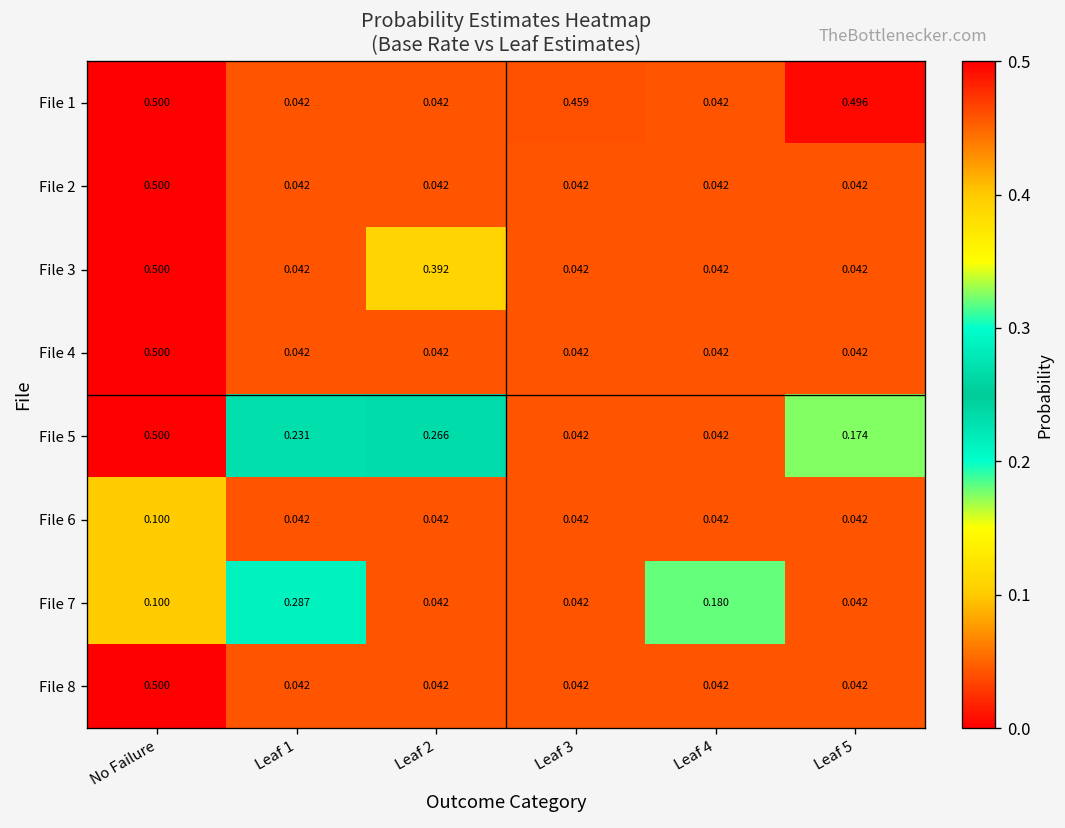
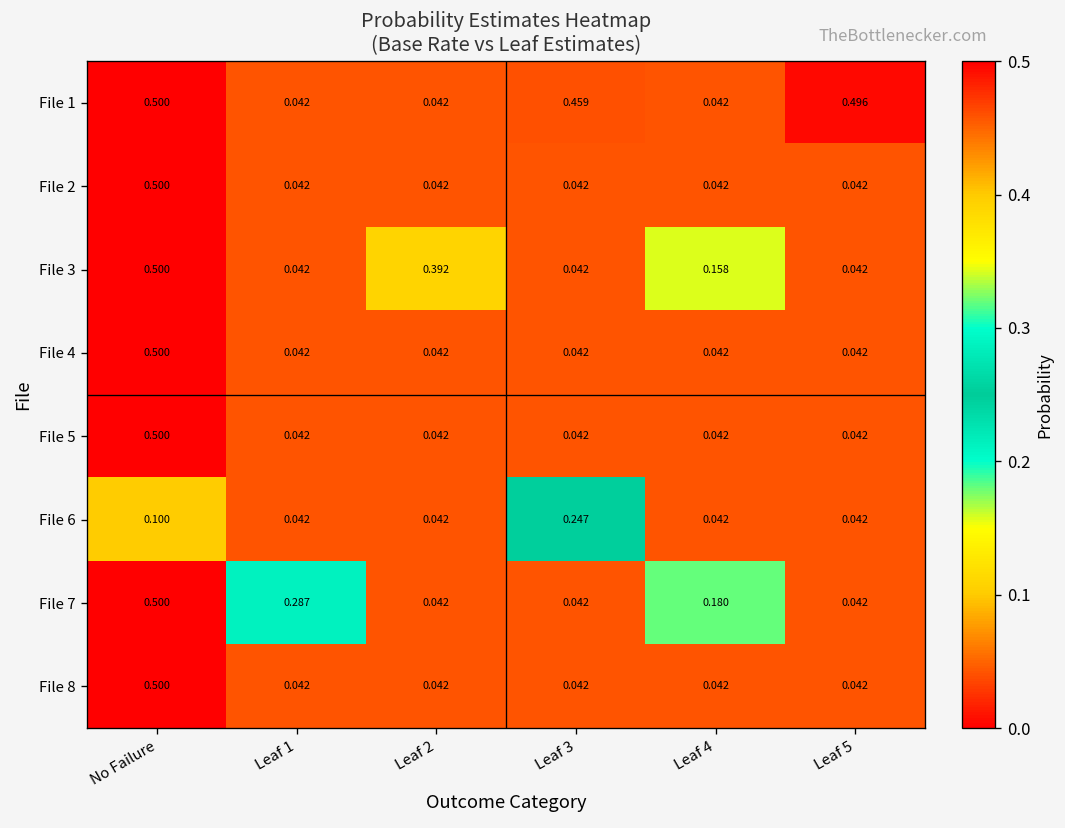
File 3, Leaf 4: 0.042 -> 0.158
File 5, Leaf 1: 0.231 -> 0.042
File 5, Leaf 2: 0.266 -> 0.042
File 5, Leaf 5: 0.174 -> 0.042
File 6, Leaf 3: 0.042 -> 0.247
File 7, No Failure: 0.100 -> 0.500
